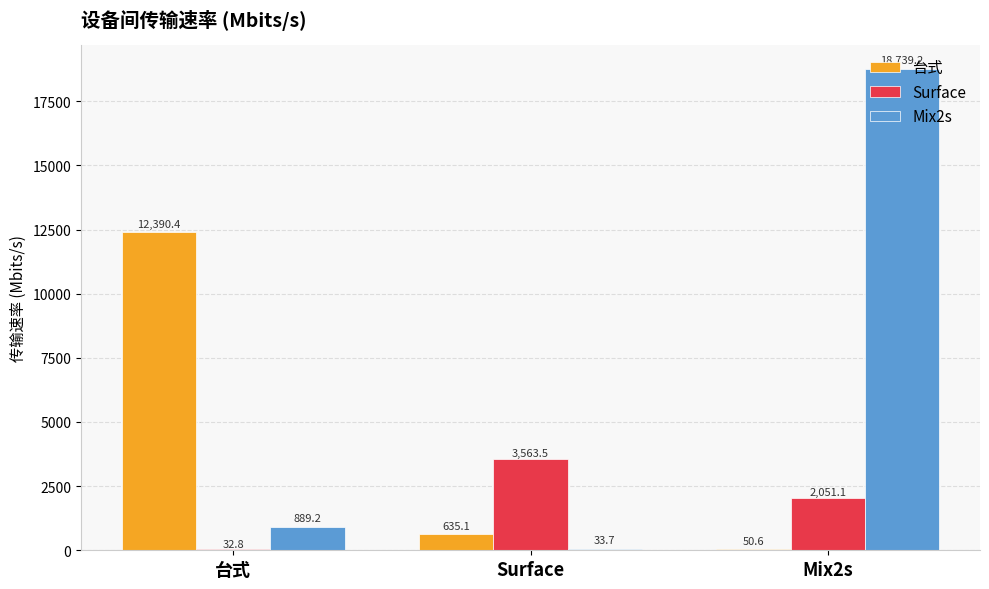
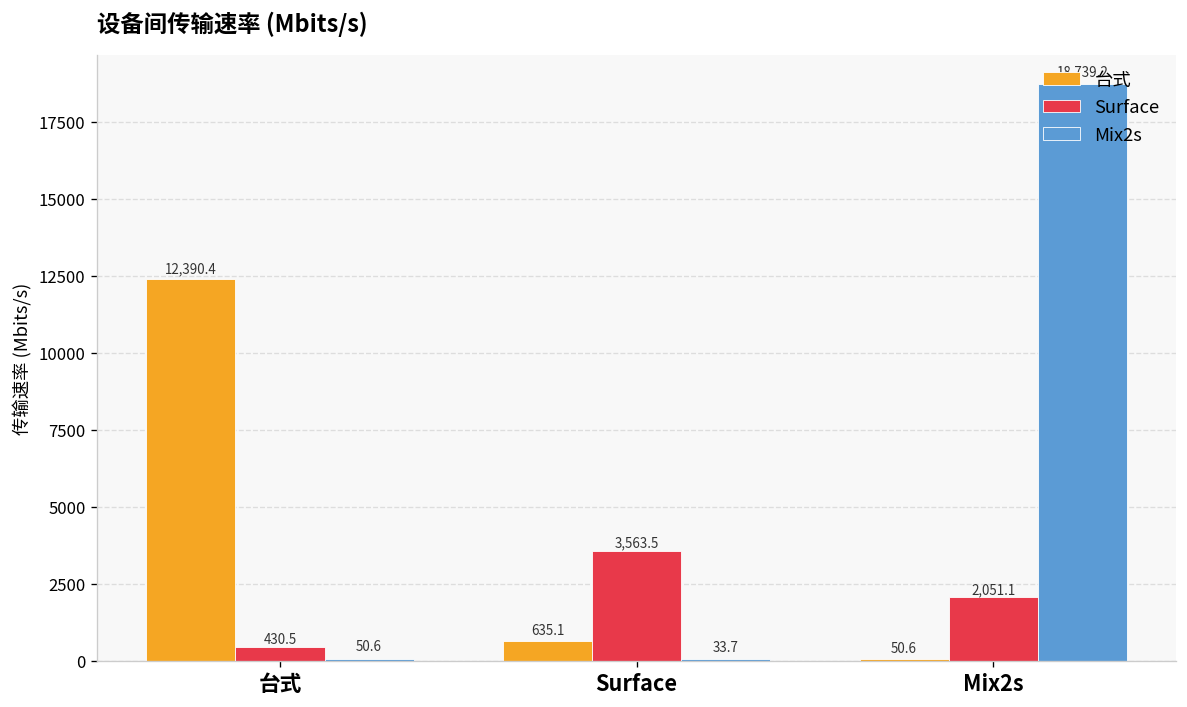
Surface, 台式: 32.8 -> 430.5
Mix2s, 台式: 889.2 -> 50.6
